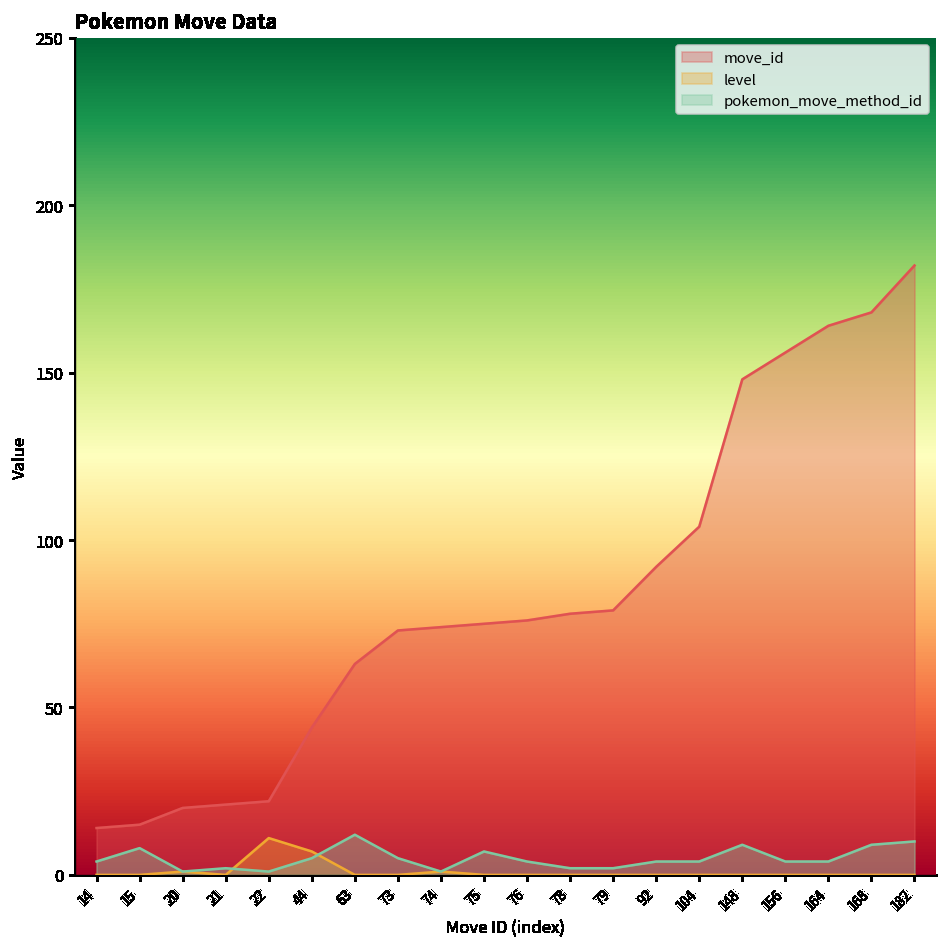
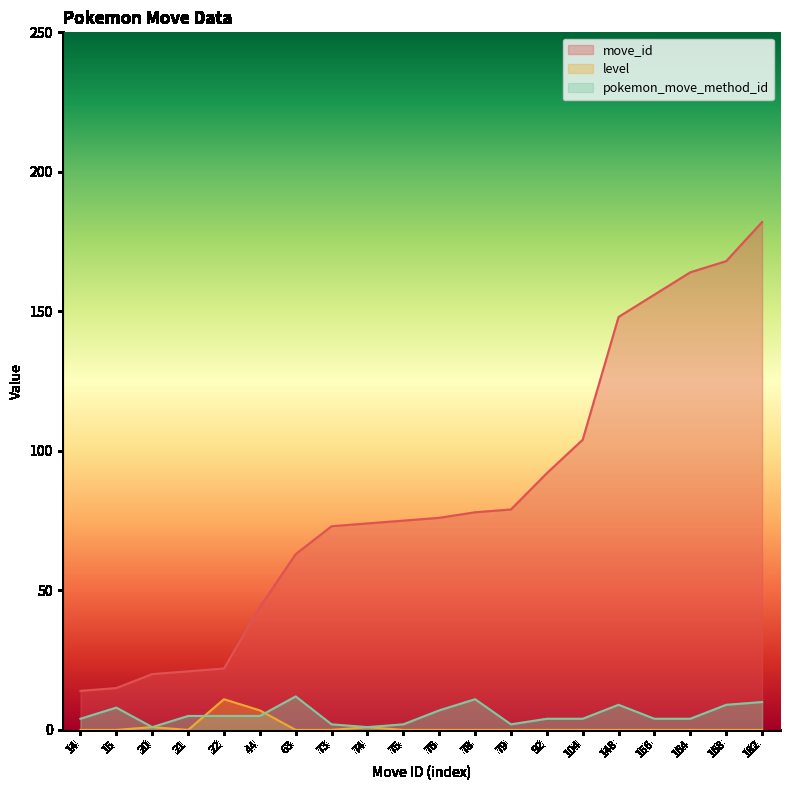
pokemon_move_method_id, 21: 2 -> 5
pokemon_move_method_id, 22: 1 -> 5
pokemon_move_method_id, 73: 5 -> 2
pokemon_move_method_id, 75: 7 -> 2
pokemon_move_method_id, 76: 4 -> 7
pokemon_move_method_id, 78: 2 -> 11
